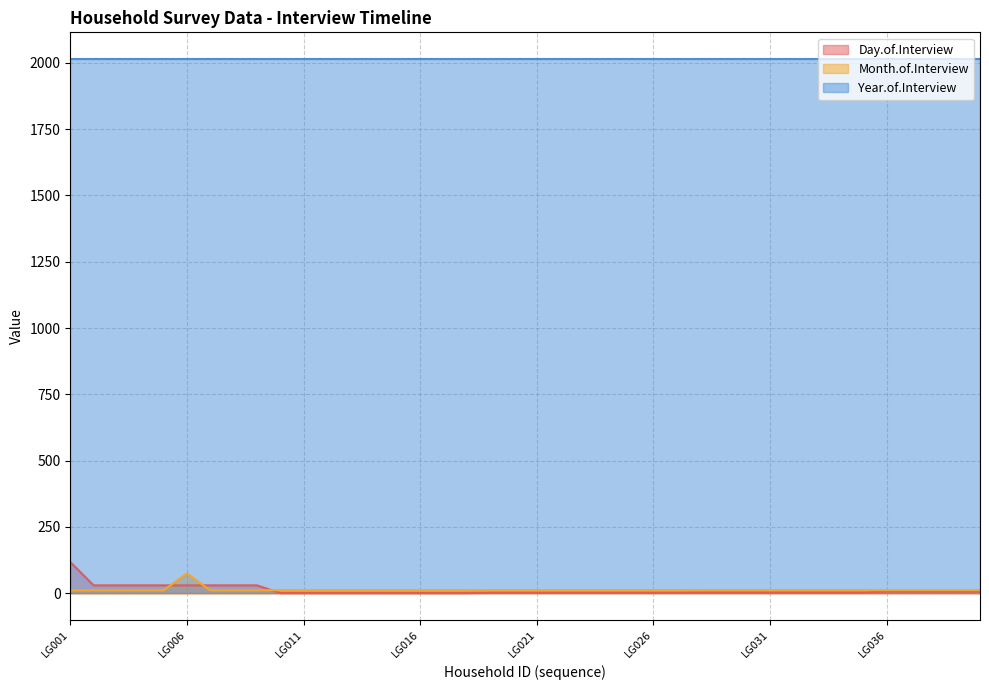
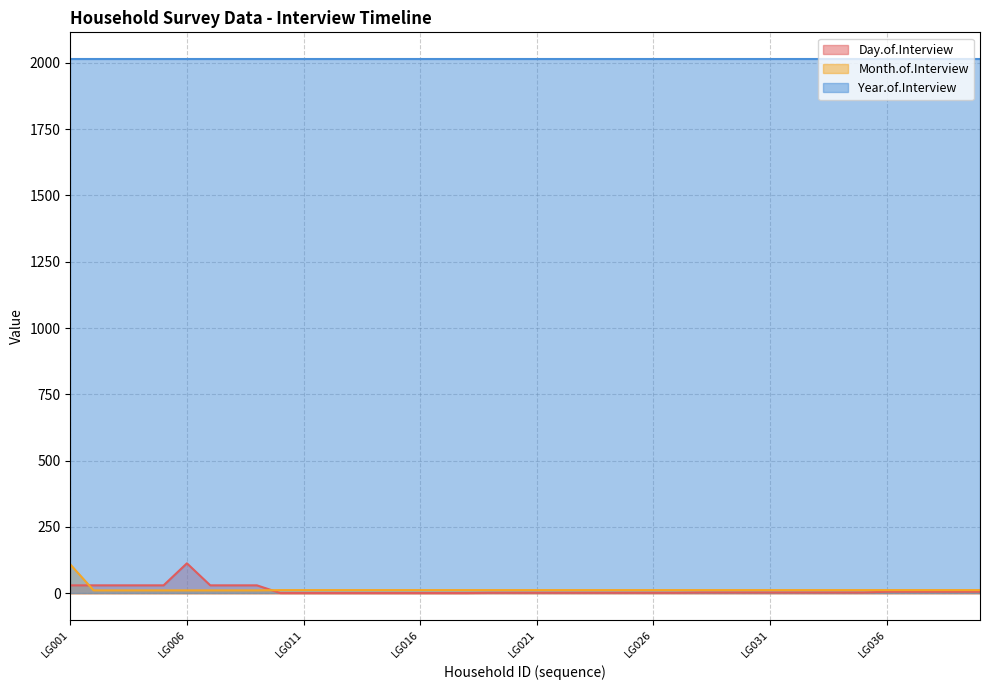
Day.of.Interview, LG001: 120 -> 30
Month.of.Interview, LG001: 10 -> 110
Day.of.Interview, LG006: 30 -> 110
Month.of.Interview, LG006: 80 -> 10
